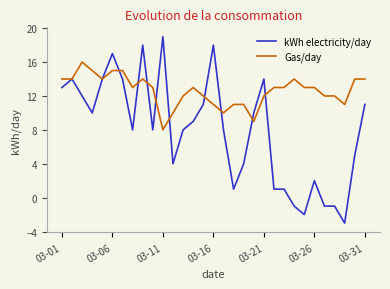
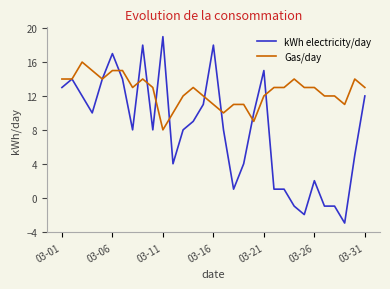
kWh electricity/day, 03-21: 14 -> 15
kWh electricity/day, 03-31: 11 -> 12
Gas/day, 03-31: 14 -> 13
